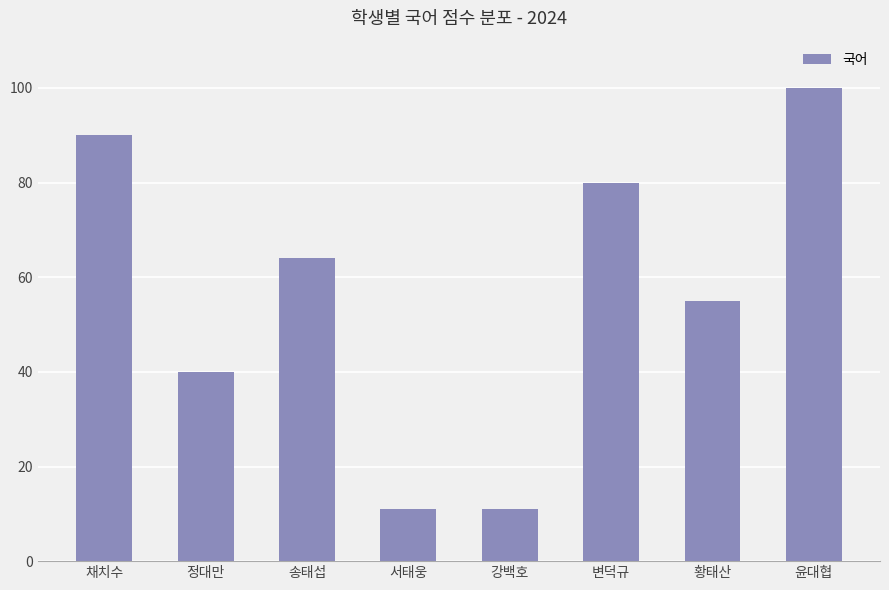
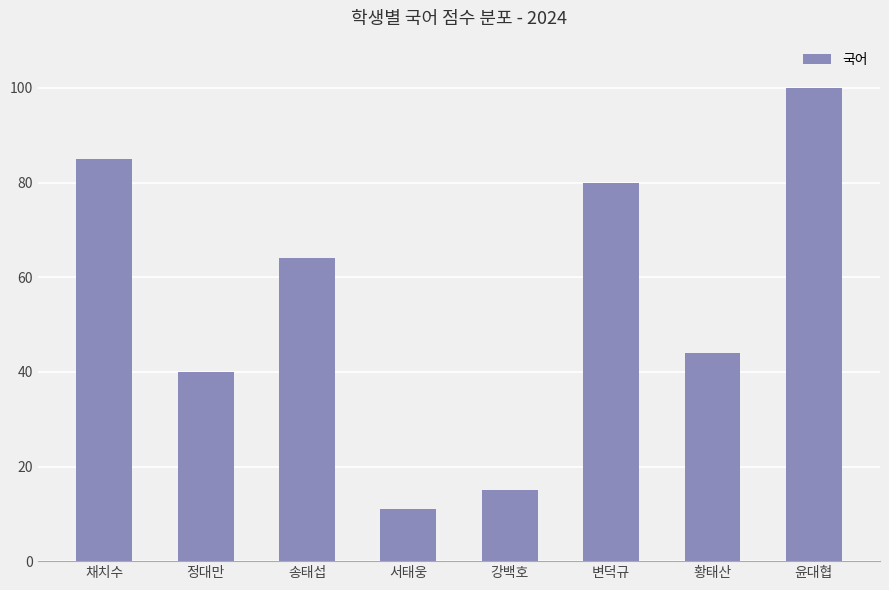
채치수: 90 -> 85
강백호: 11 -> 15
황태산: 55 -> 44
